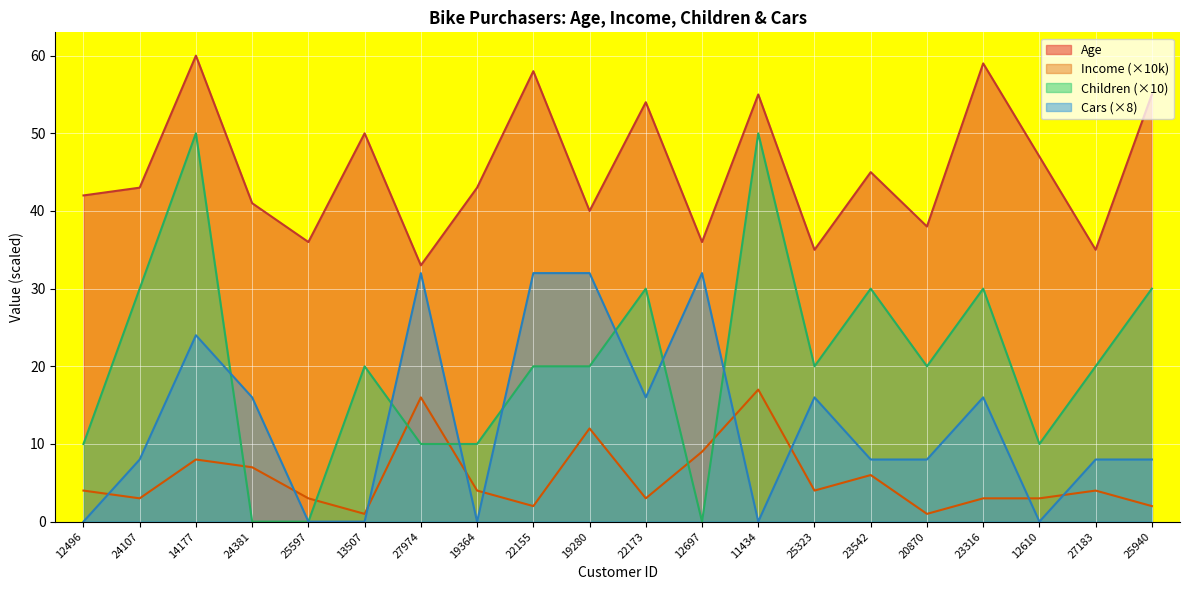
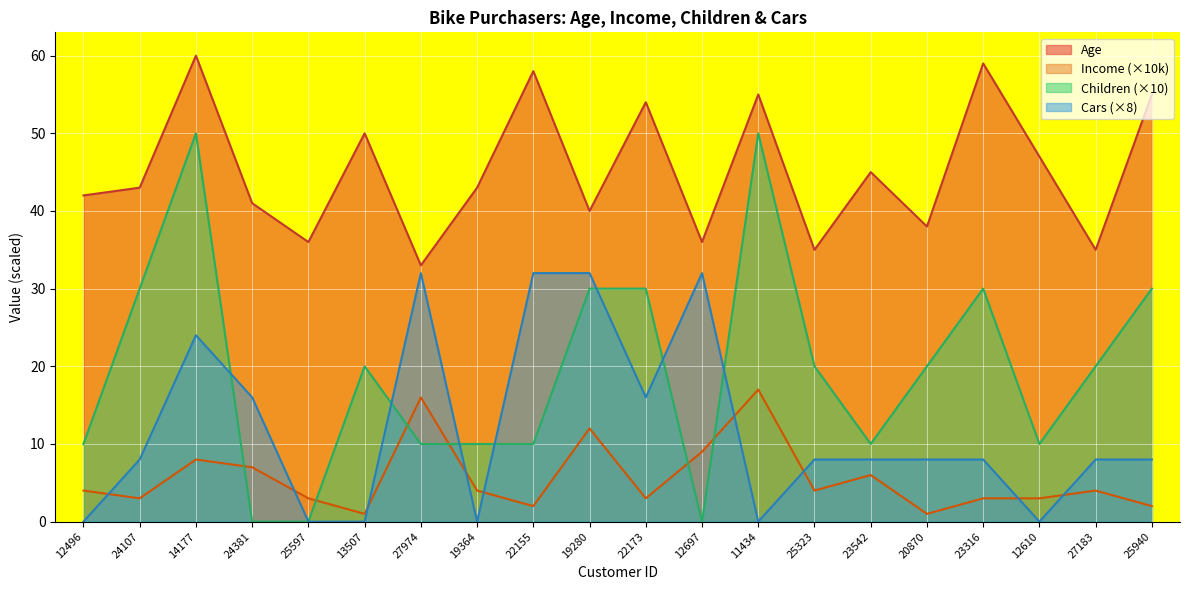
Children (×10), 22155: 20 -> 10
Children (×10), 19280: 20 -> 30
Cars (×8), 25323: 16 -> 8
Children (×10), 23542: 30 -> 10
Cars (×8), 23316: 16 -> 8
